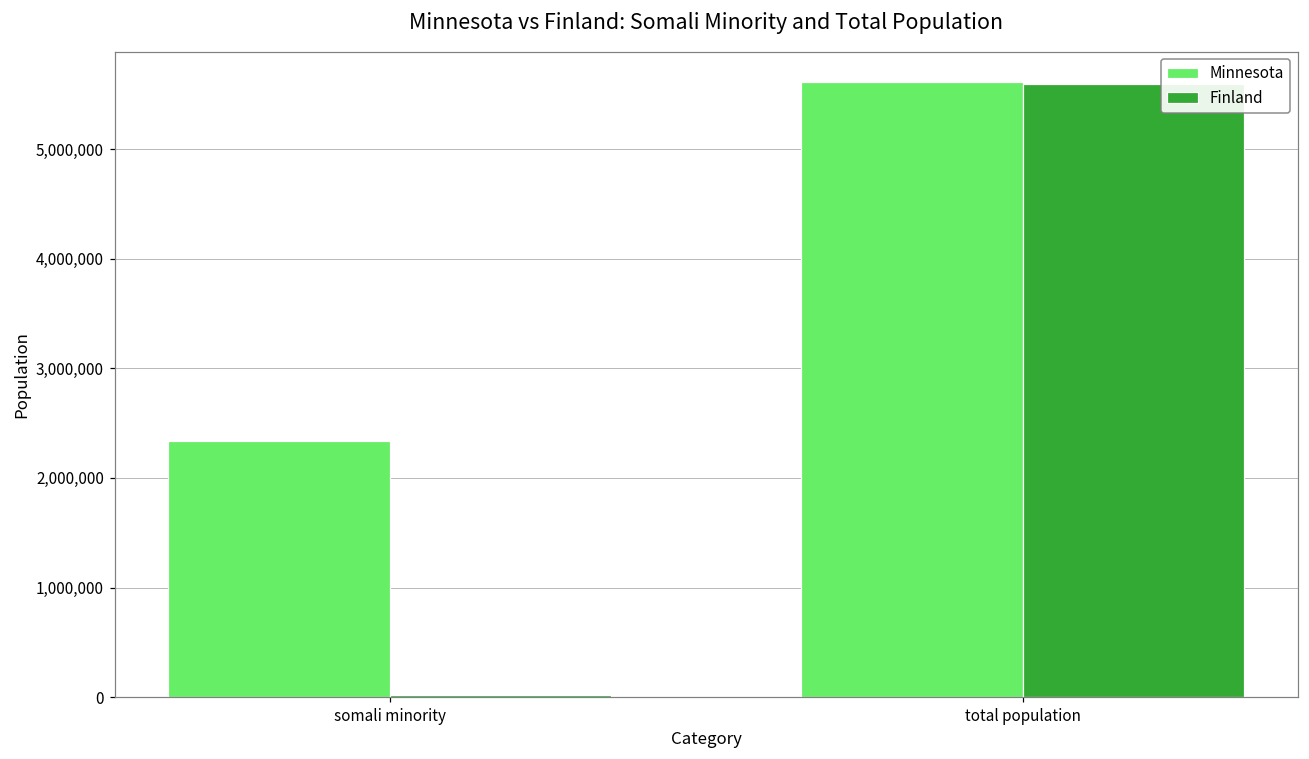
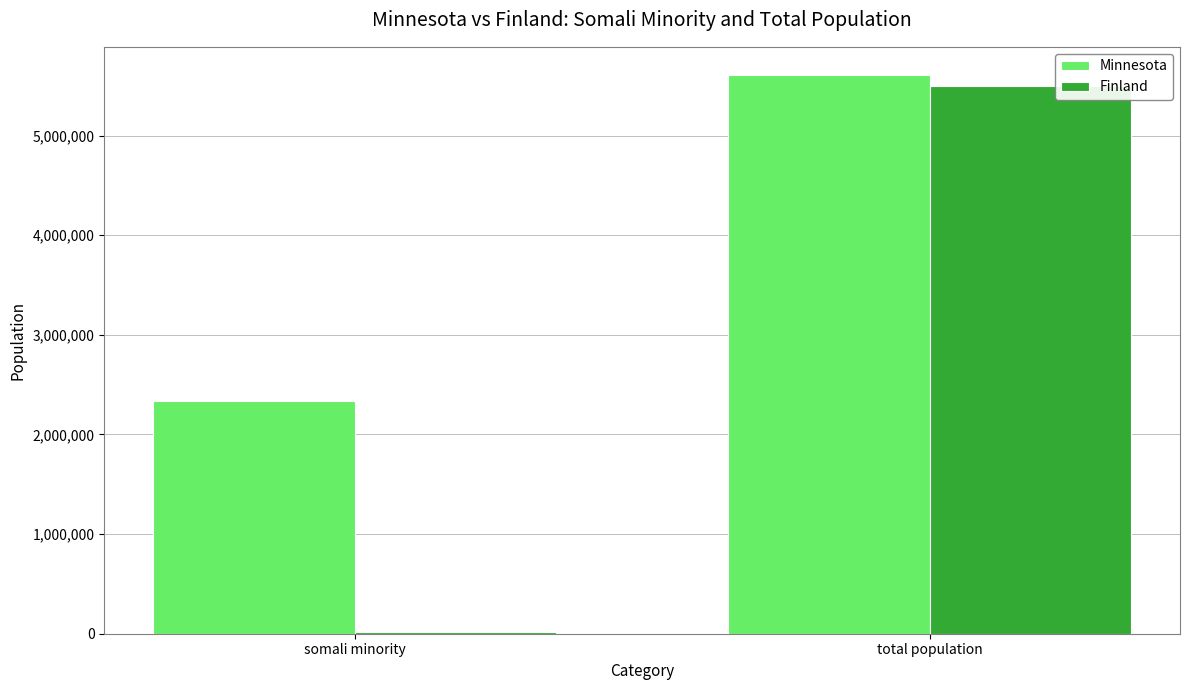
Finland, total population: 5,600,000 -> 5,500,000
